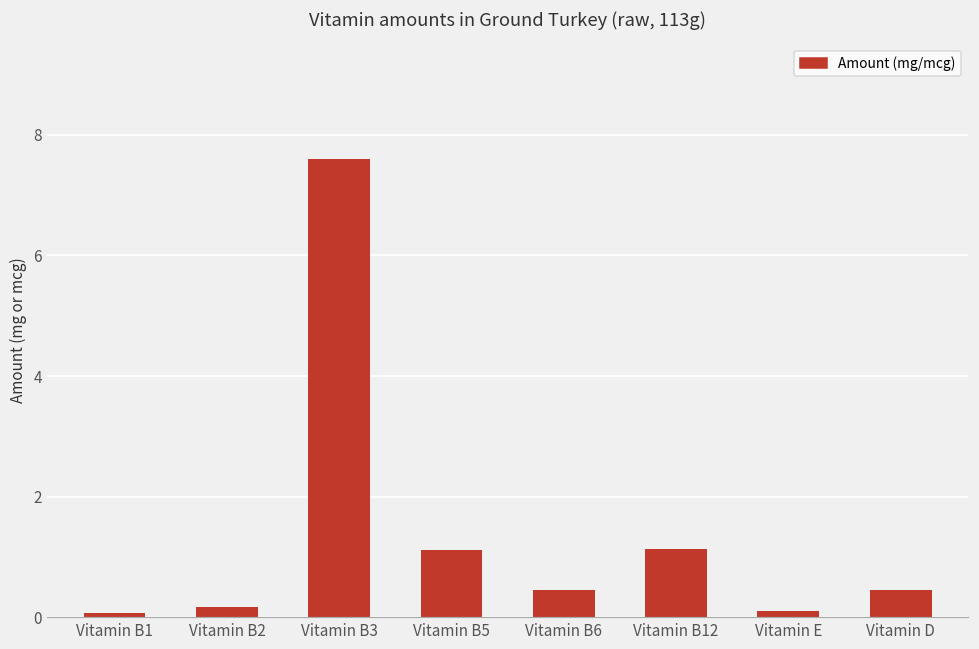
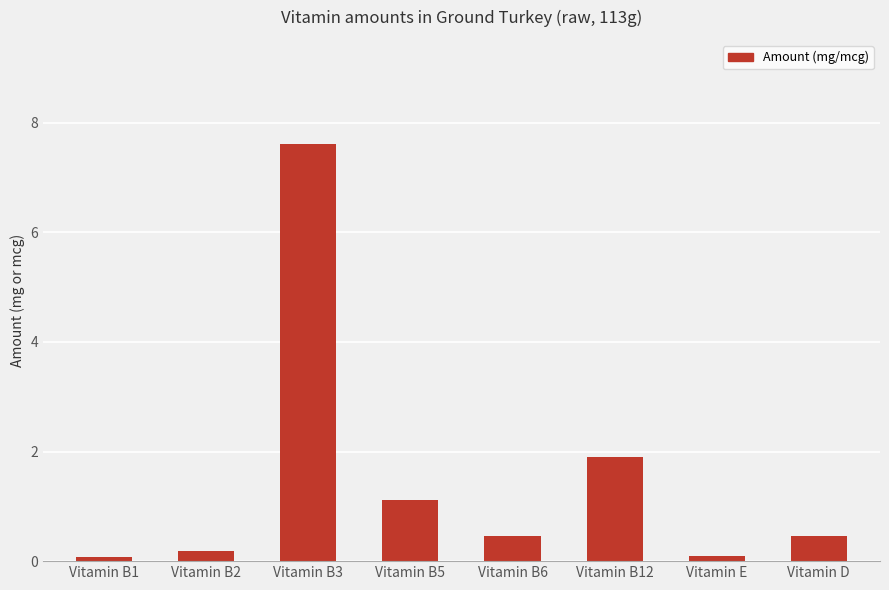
Vitamin B12: 1.1 -> 1.9
